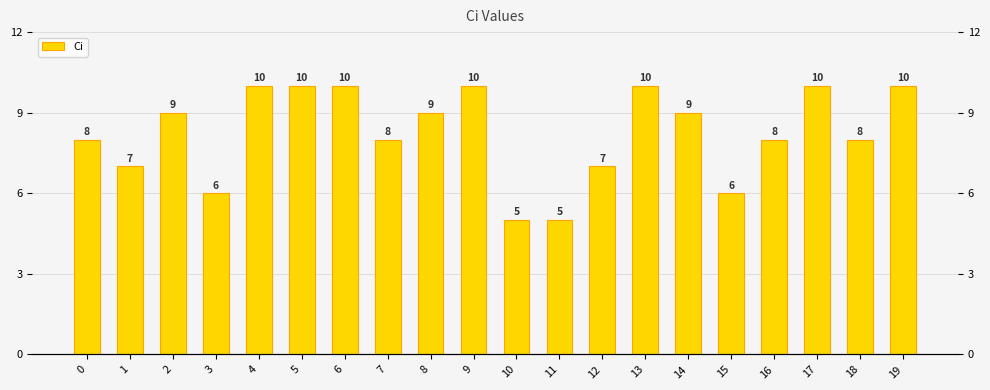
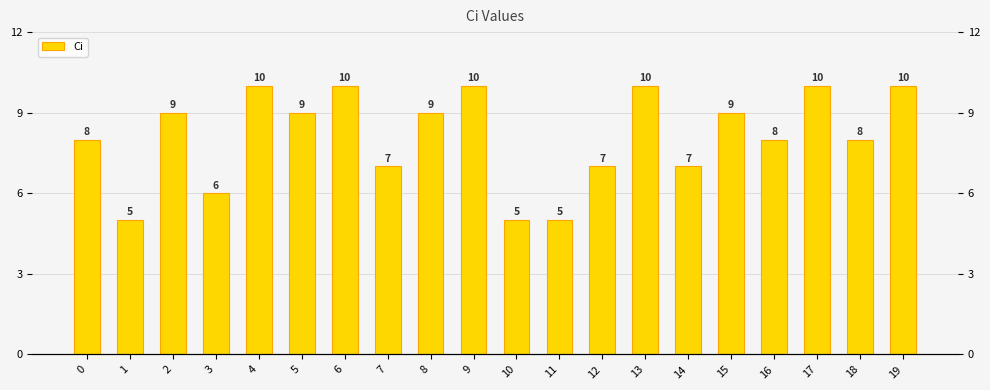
1: 7 -> 5
5: 10 -> 9
7: 8 -> 7
14: 9 -> 7
15: 6 -> 9
